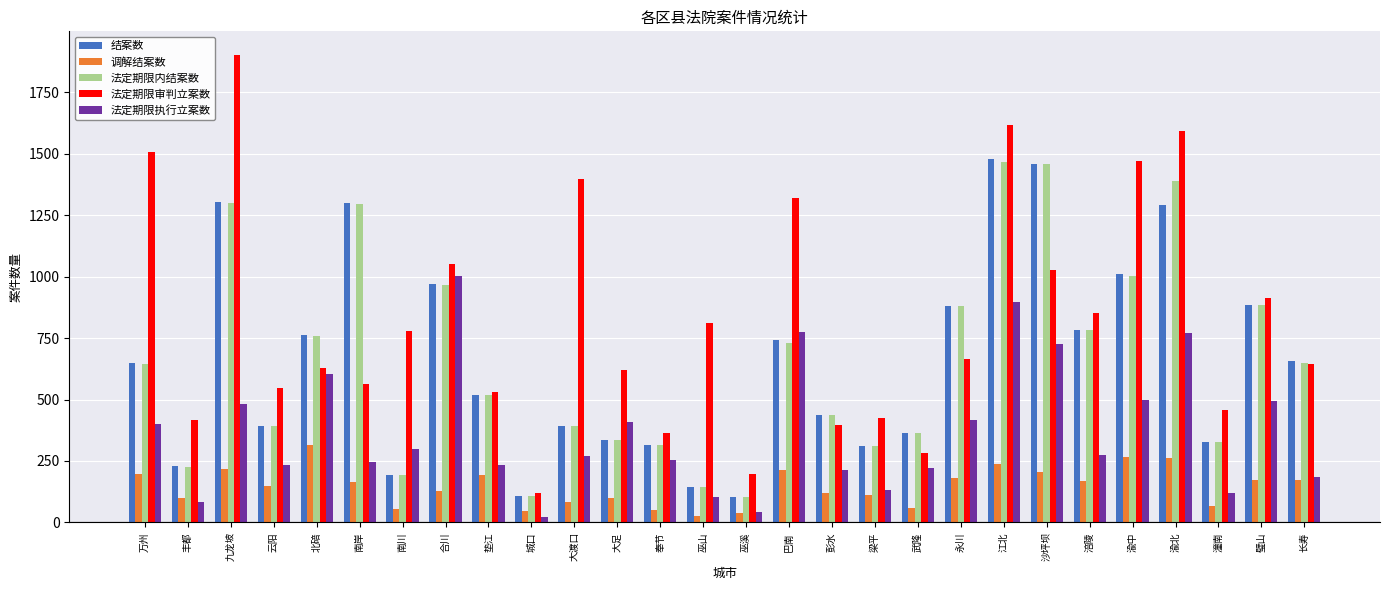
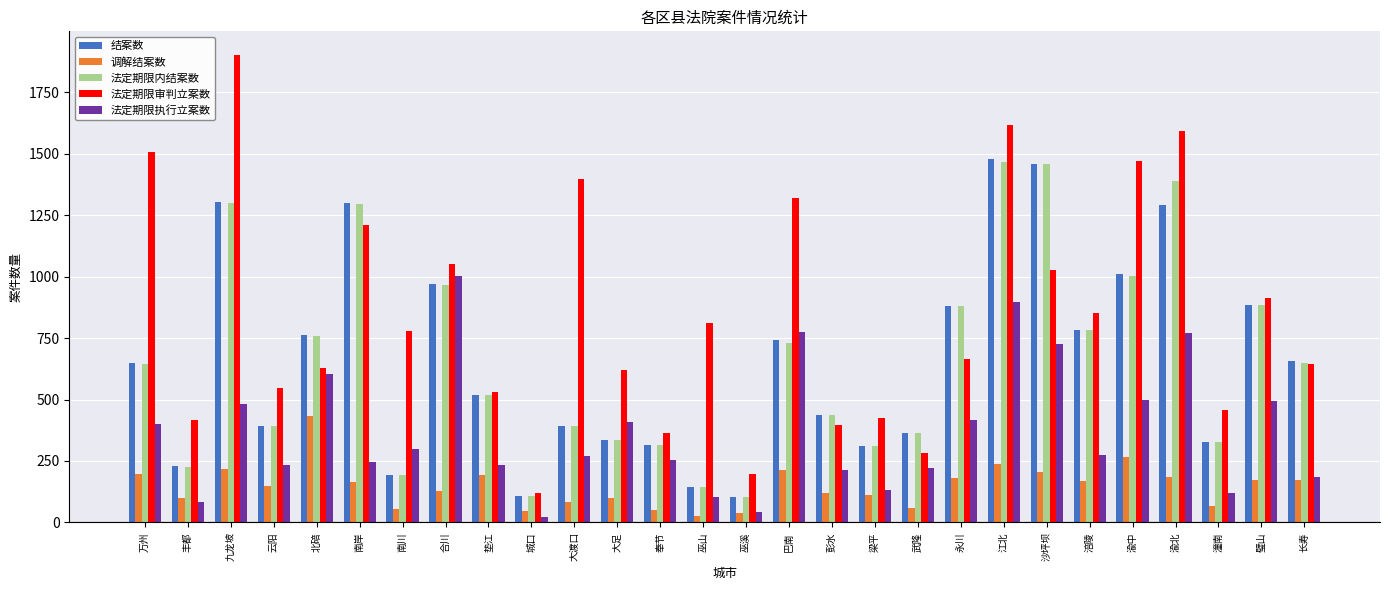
调解结案数, 北碚: 320 -> 430
法定期限审判立案数, 南岸: 570 -> 1210
调解结案数, 渝北: 260 -> 180
